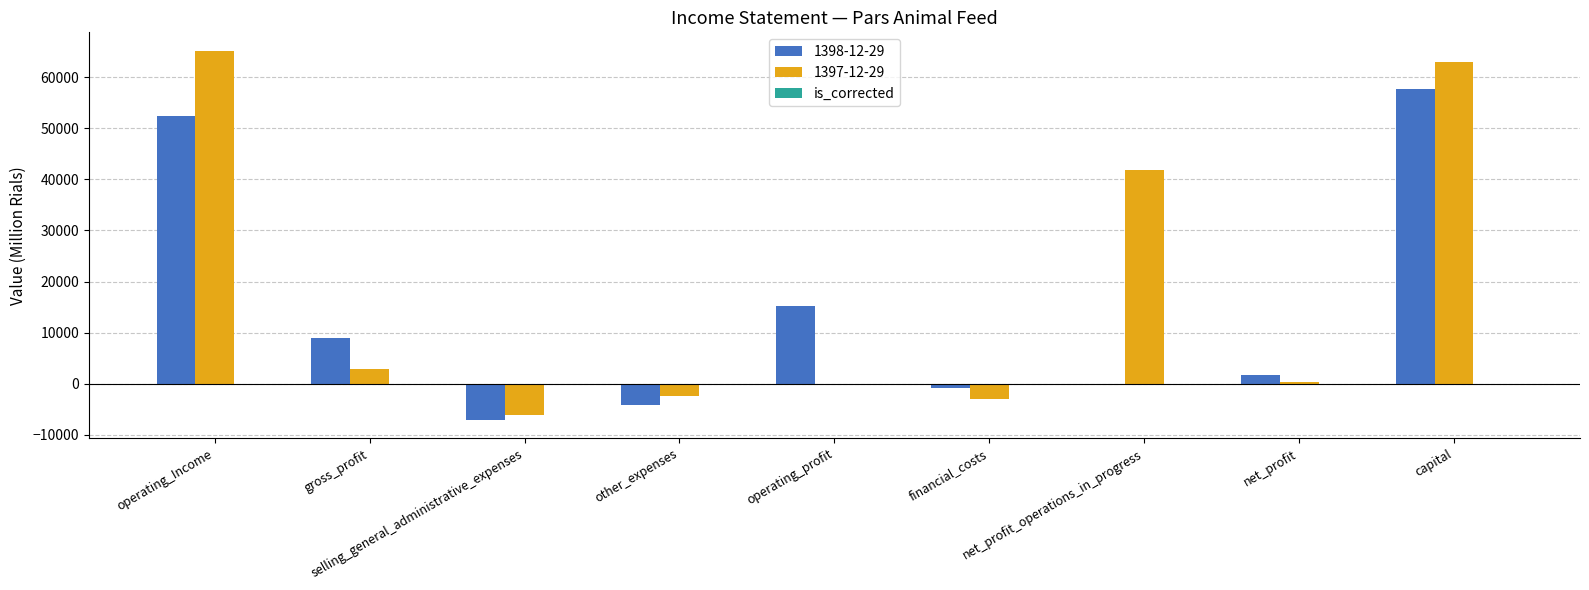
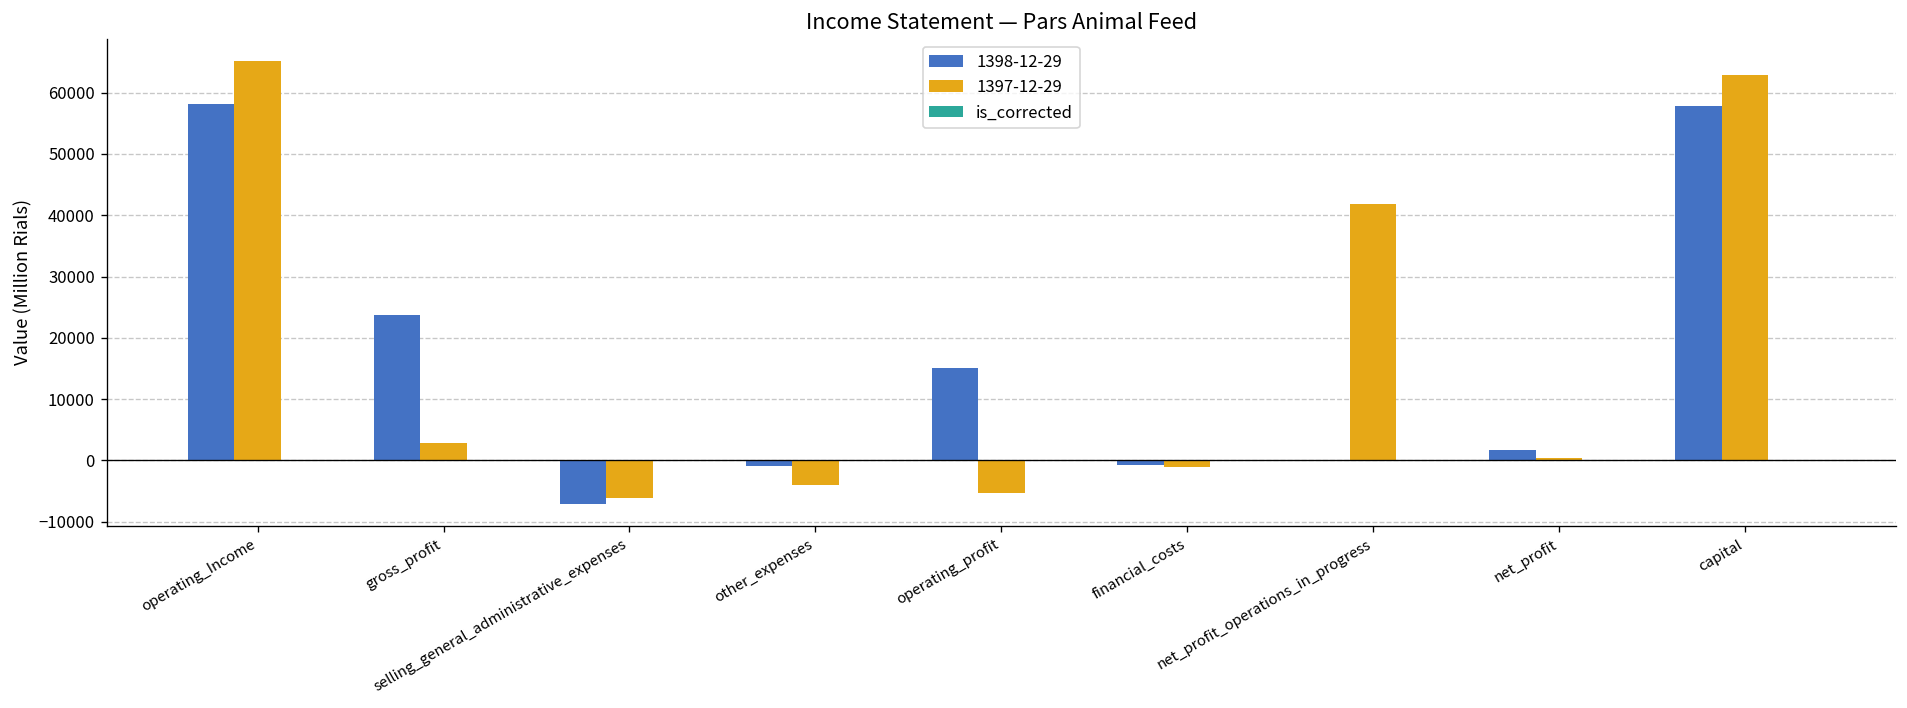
1398-12-29, operating_Income: 52000 -> 58000
1398-12-29, gross_profit: 9000 -> 24000
1398-12-29, other_expenses: -4000 -> -1000
1397-12-29, other_expenses: -2000 -> -4000
1397-12-29, operating_profit: 0 -> -5000
1397-12-29, financial_costs: -3000 -> -1000
